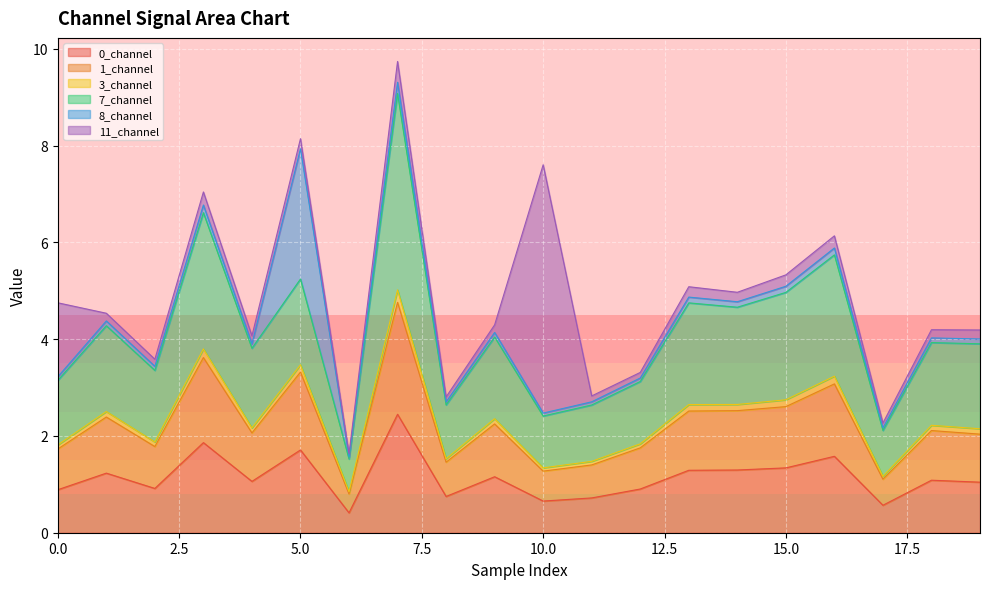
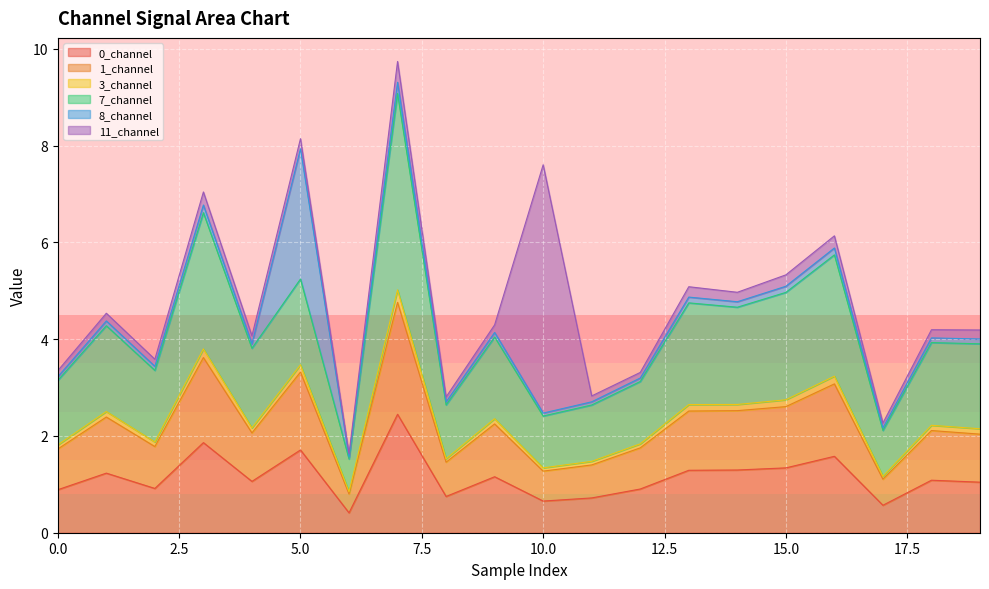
11_channel, 0.0: 1.5 -> 0.1
